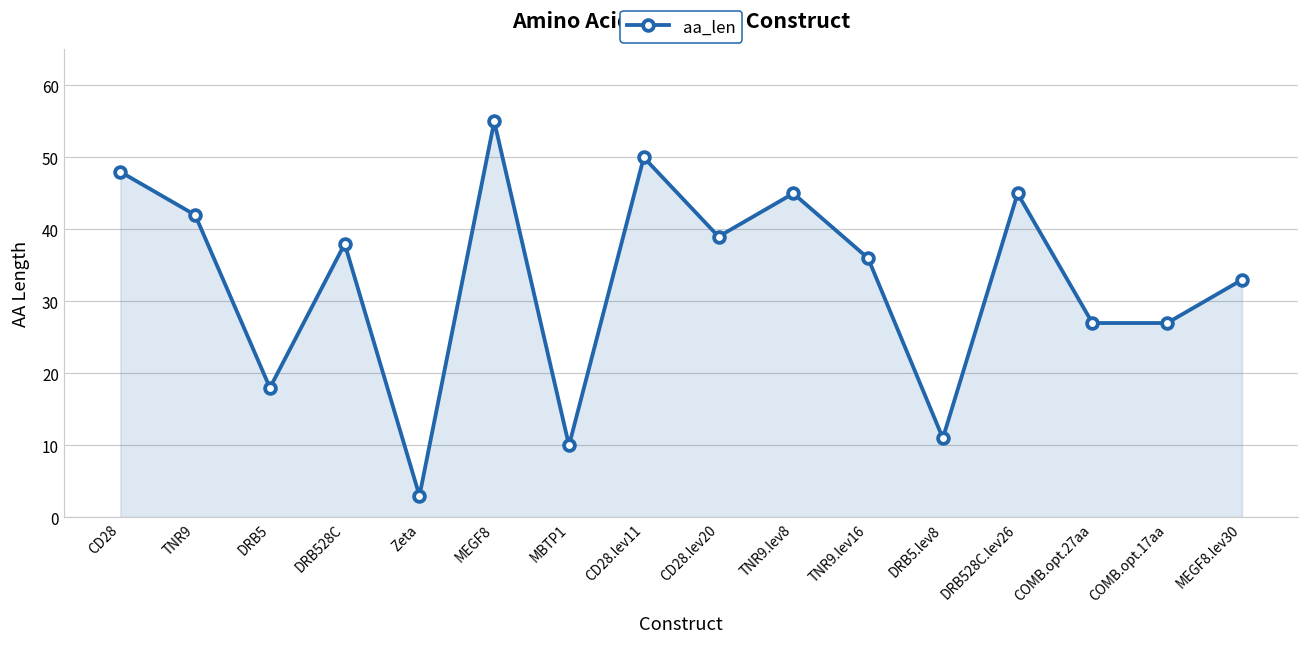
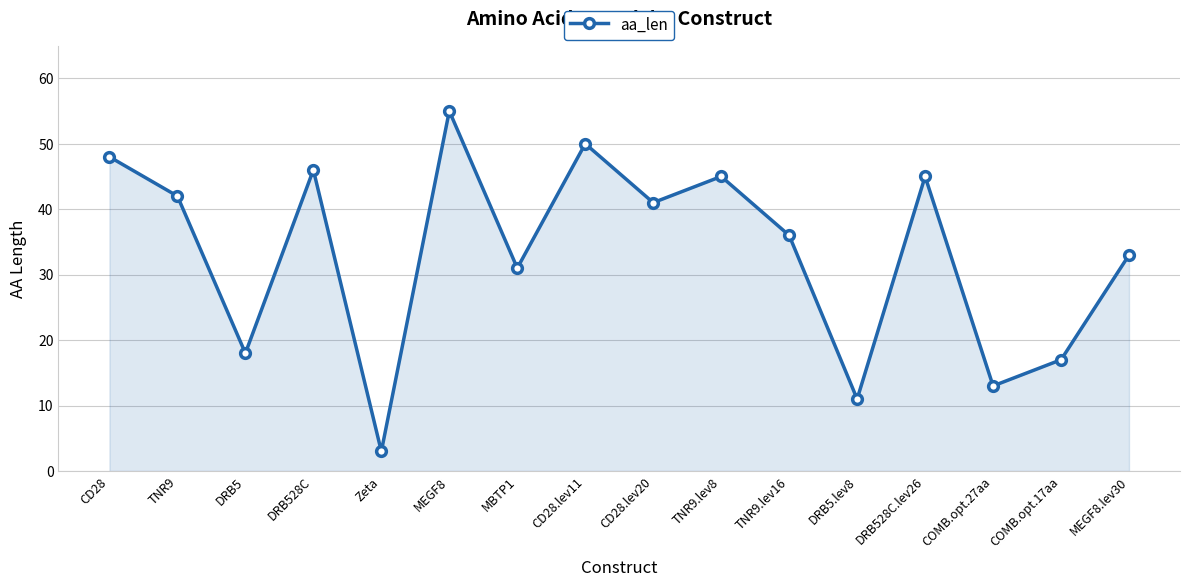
DRB528C: 38 -> 46
MBTP1: 10 -> 31
CD28.lev20: 39 -> 41
COMB.opt.27aa: 27 -> 13
COMB.opt.17aa: 27 -> 17
